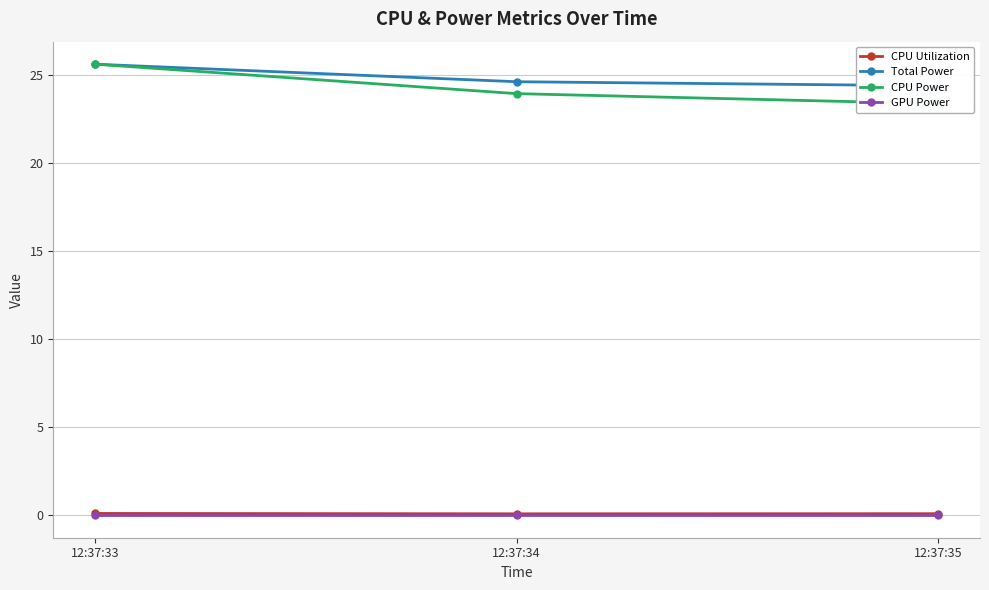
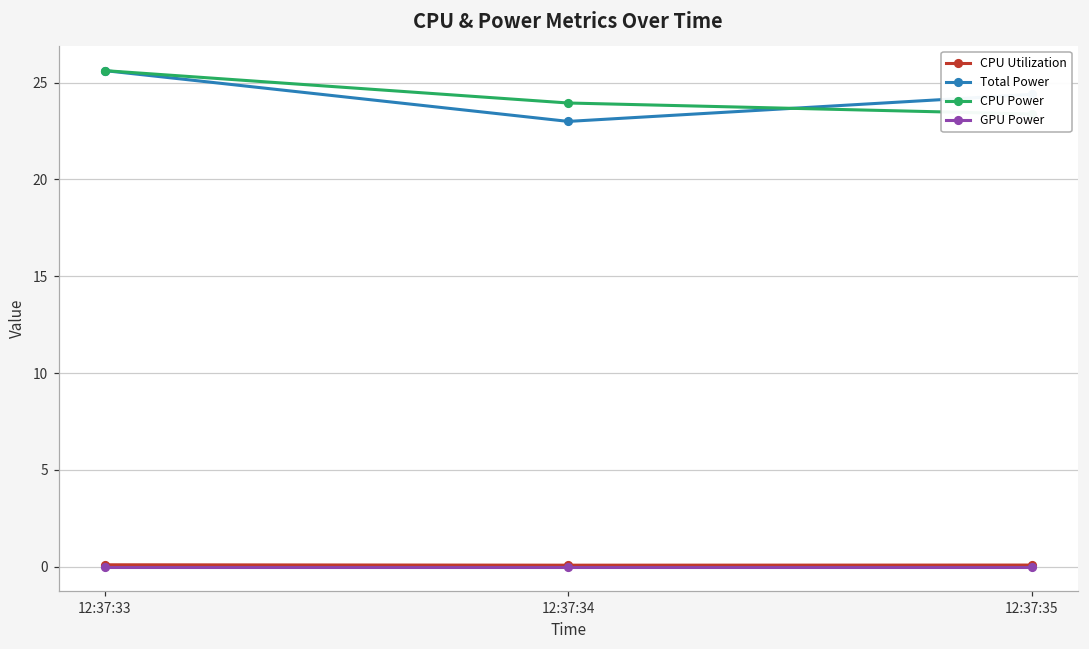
Total Power, 12:37:34: 24.6 -> 23.0
